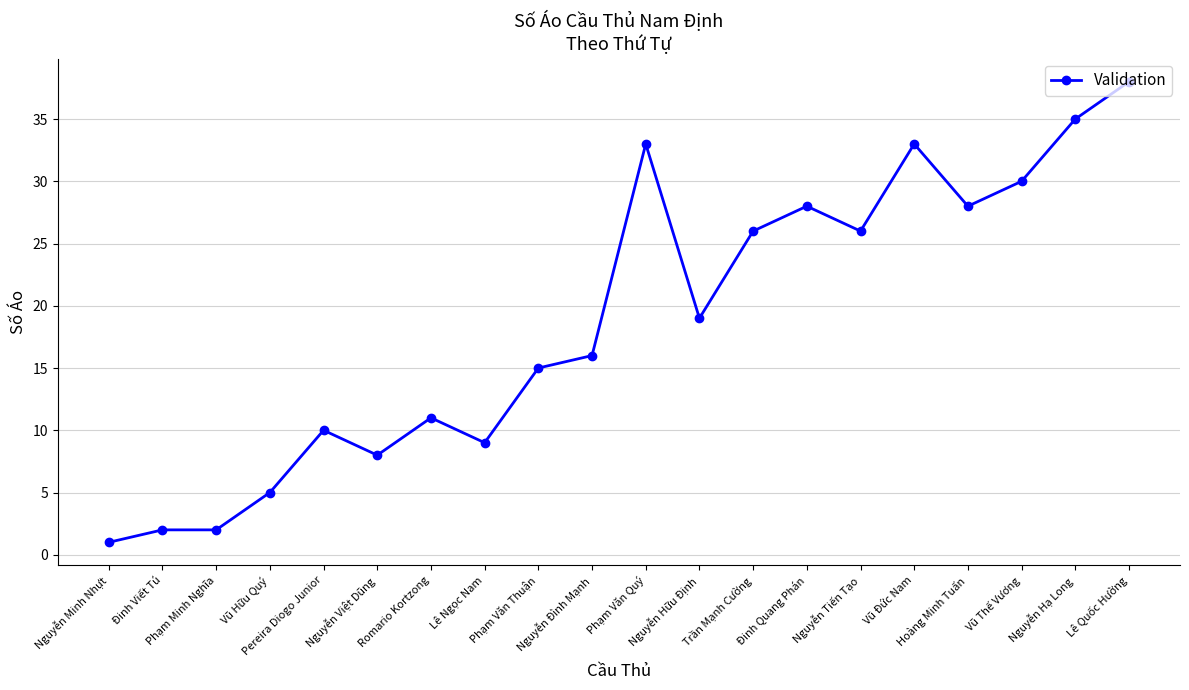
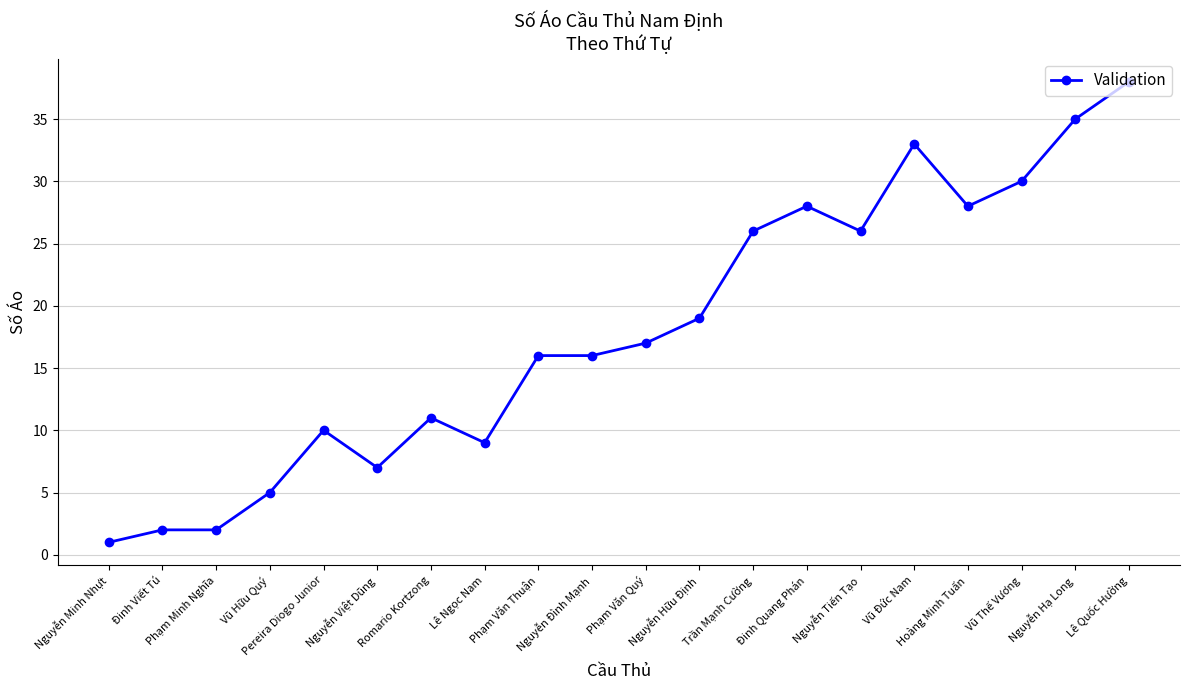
Nguyễn Việt Dũng: 8 -> 7
Phạm Văn Thuận: 15 -> 16
Phạm Văn Quý: 33 -> 17
